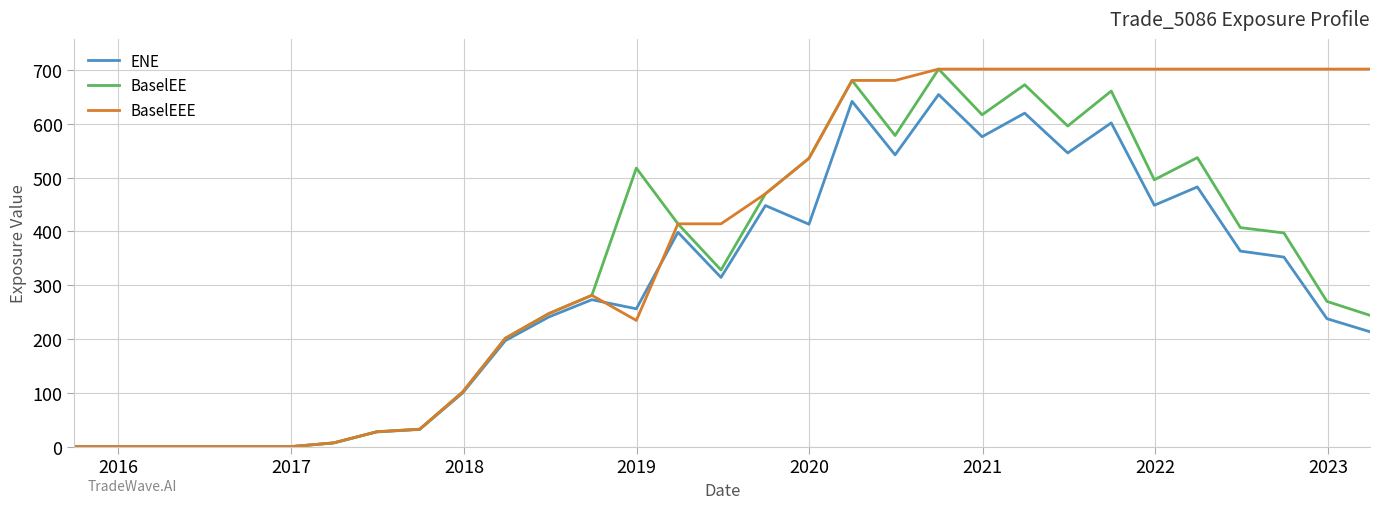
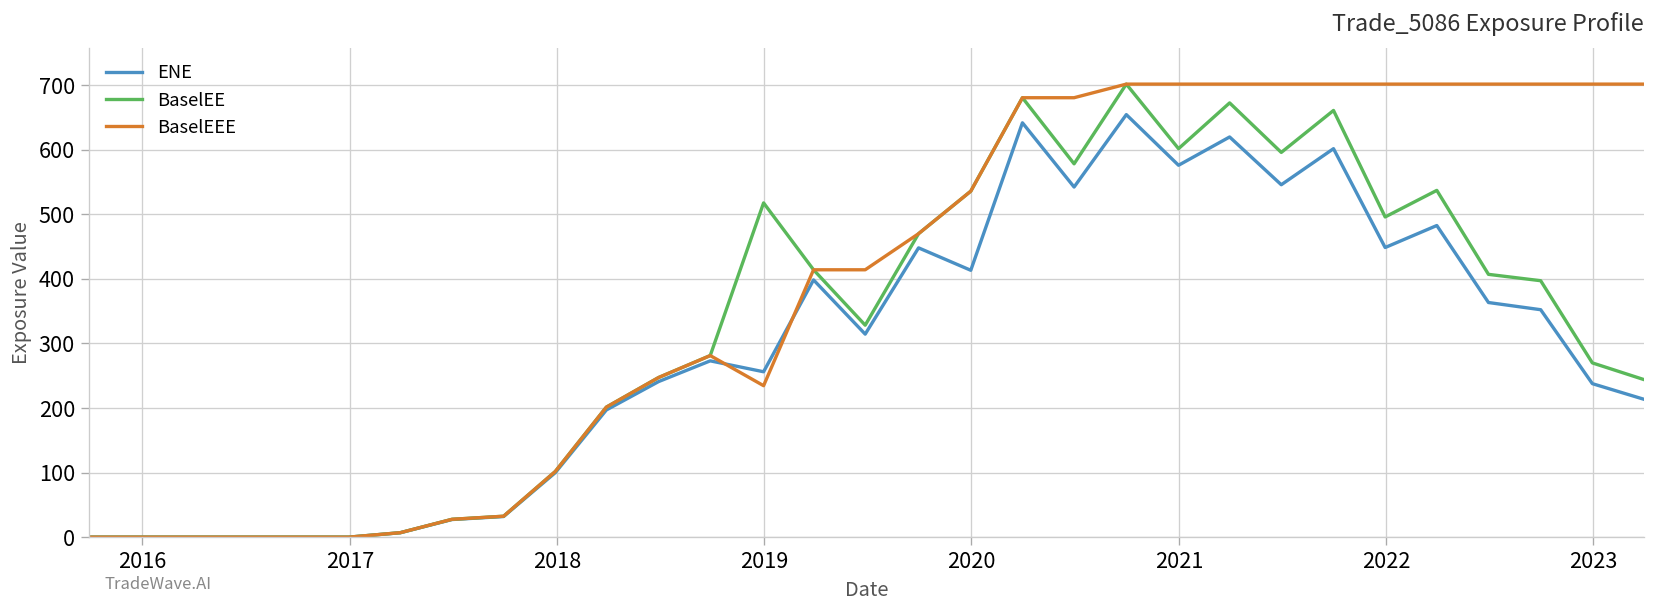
BaselEE, 2021: 620 -> 600
